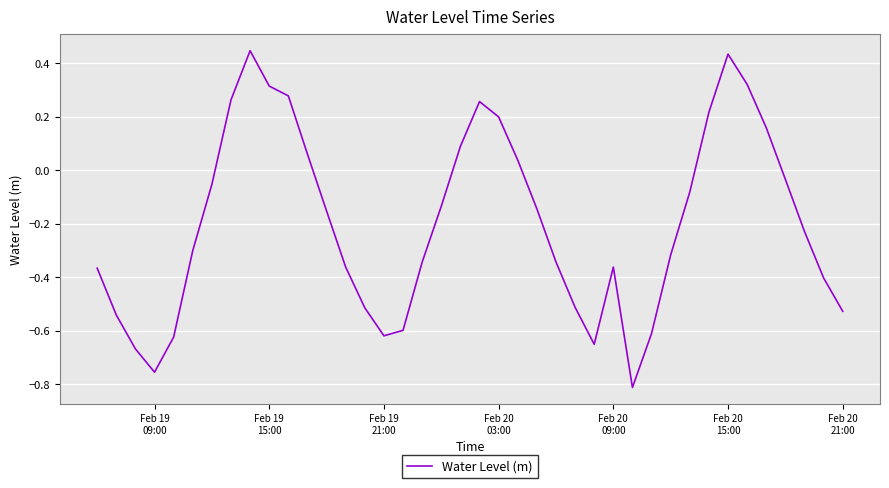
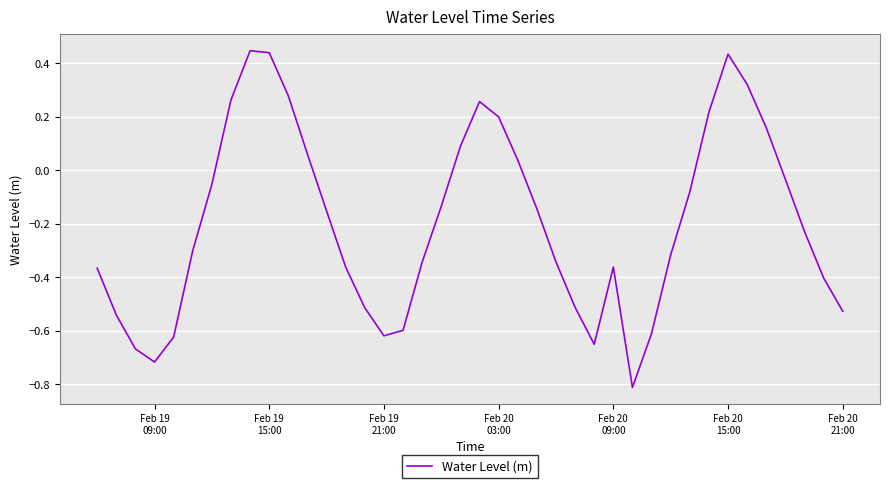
Feb 19 09:00: -0.75 -> -0.72
Feb 19 15:00: 0.31 -> 0.44
